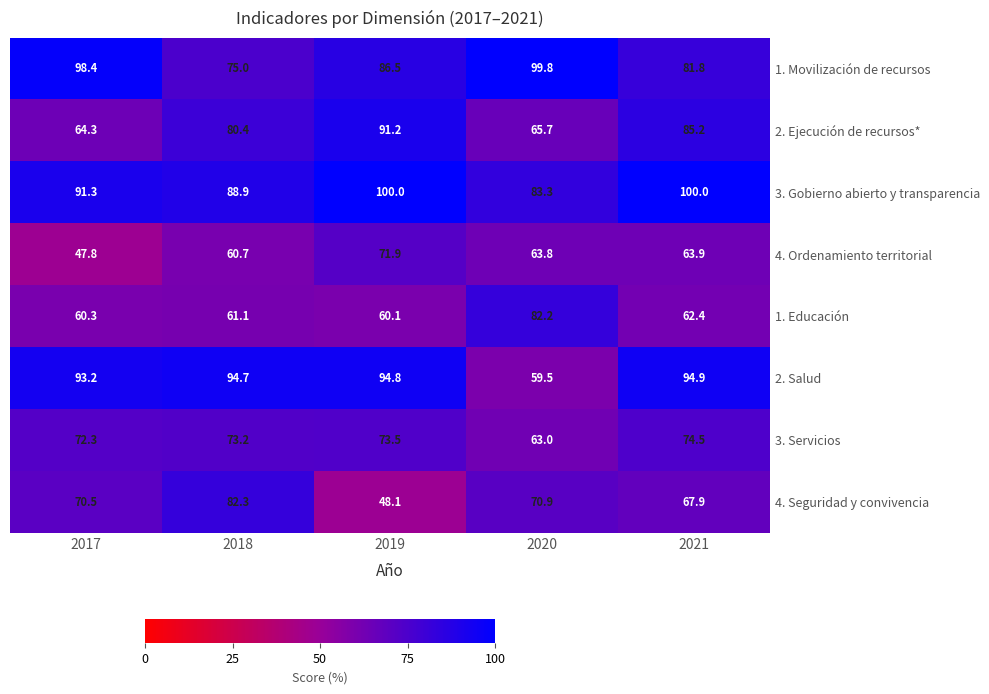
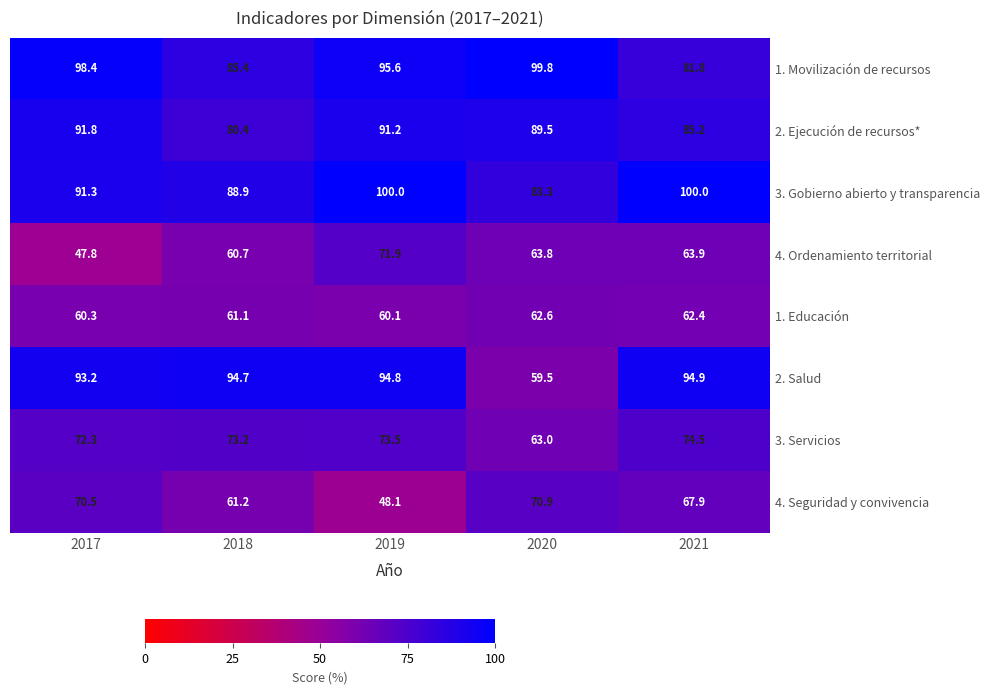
1. Movilización de recursos, 2018: 75.0 -> 85.4
1. Movilización de recursos, 2019: 86.5 -> 95.6
2. Ejecución de recursos*, 2017: 64.3 -> 91.8
2. Ejecución de recursos*, 2020: 65.7 -> 89.5
1. Educación, 2020: 82.2 -> 62.6
4. Seguridad y convivencia, 2018: 82.3 -> 61.2
